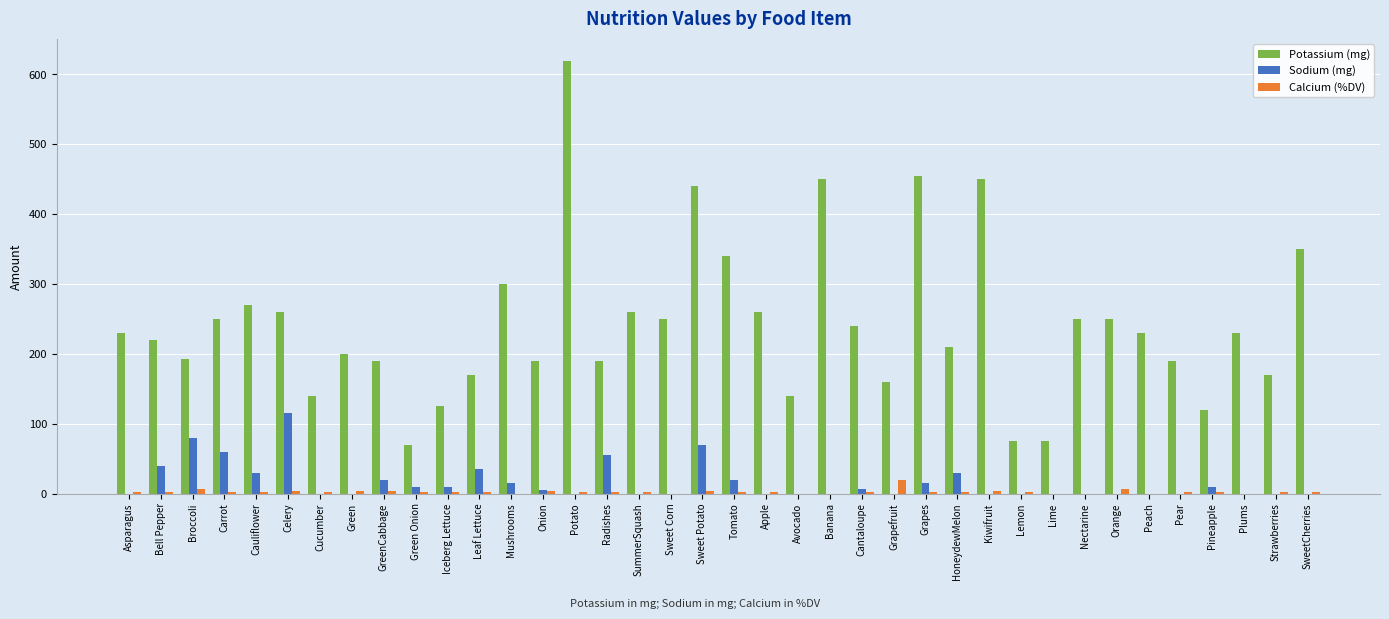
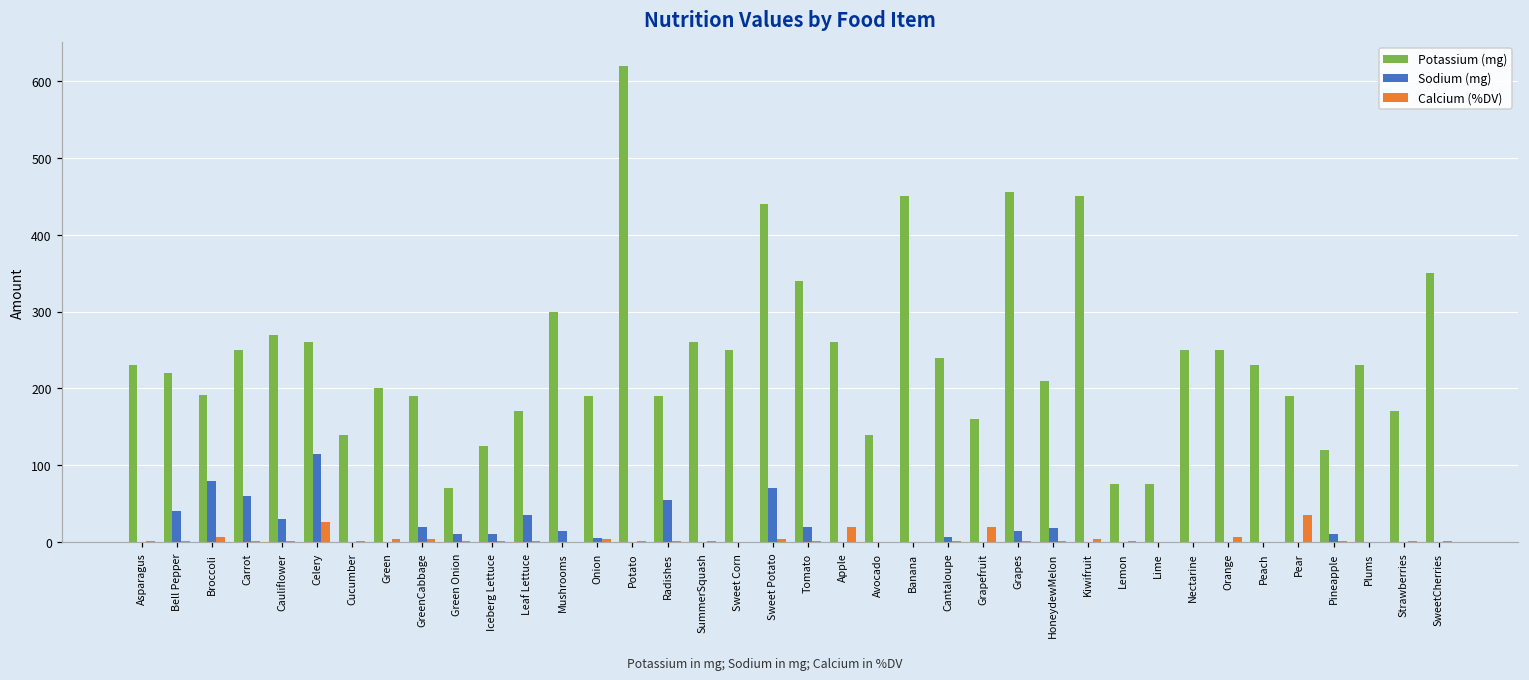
Calcium (%DV), Celery: 0 -> 30
Calcium (%DV), Apple: 0 -> 20
Sodium (mg), HoneydewMelon: 30 -> 20
Calcium (%DV), Pear: 0 -> 40
